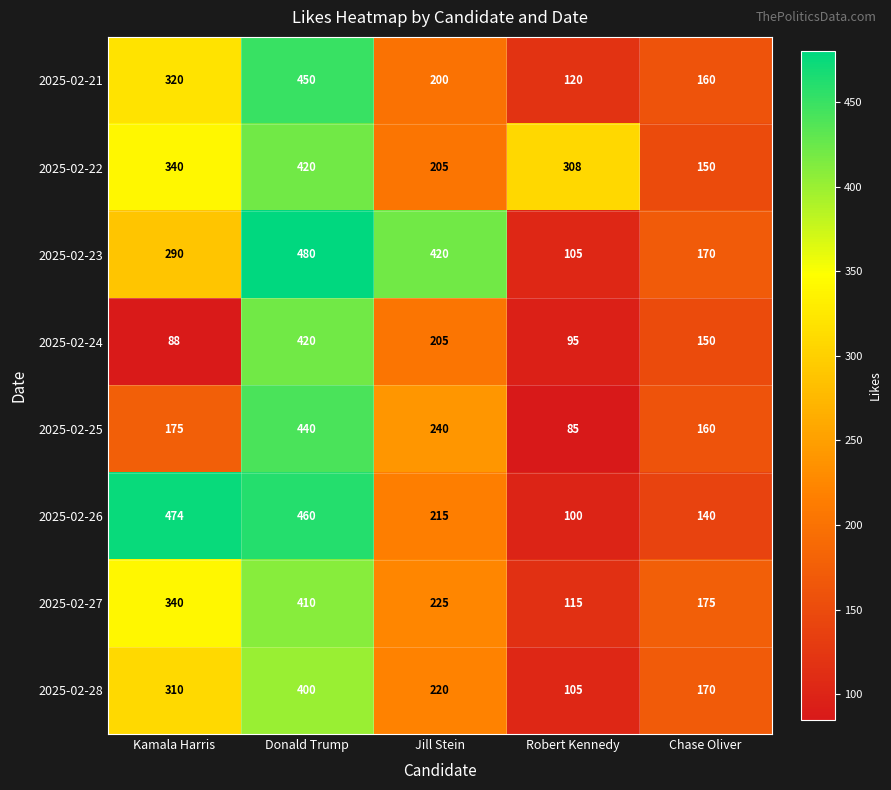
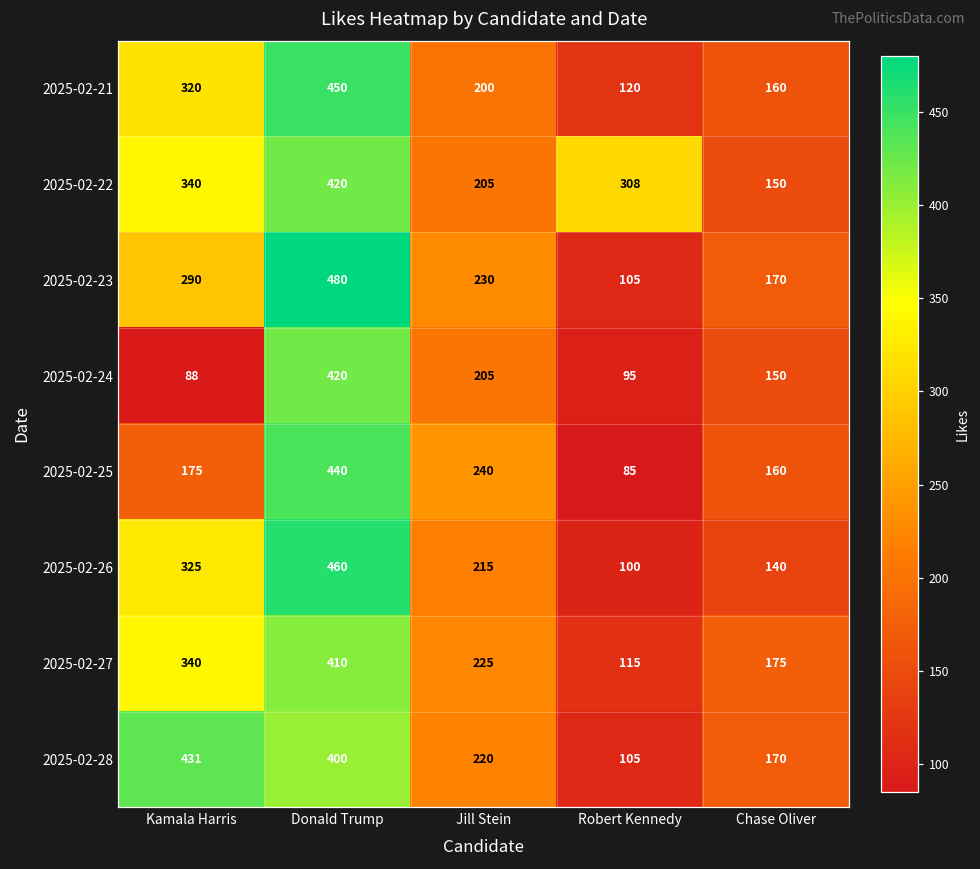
2025-02-23, Jill Stein: 420 -> 230
2025-02-26, Kamala Harris: 474 -> 325
2025-02-28, Kamala Harris: 310 -> 431
